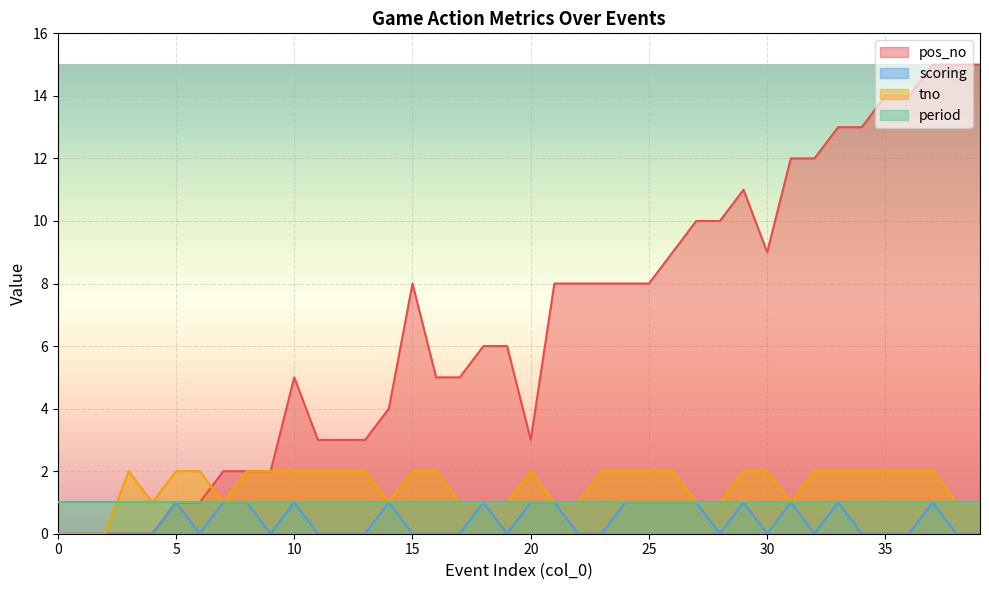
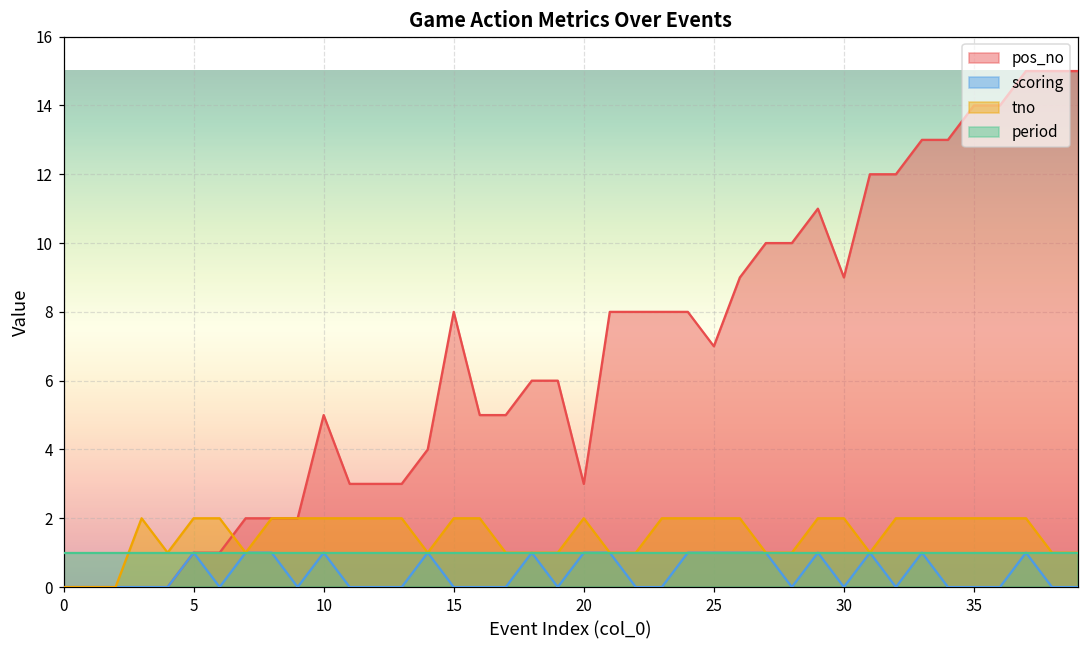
pos_no, 25: 8 -> 7
